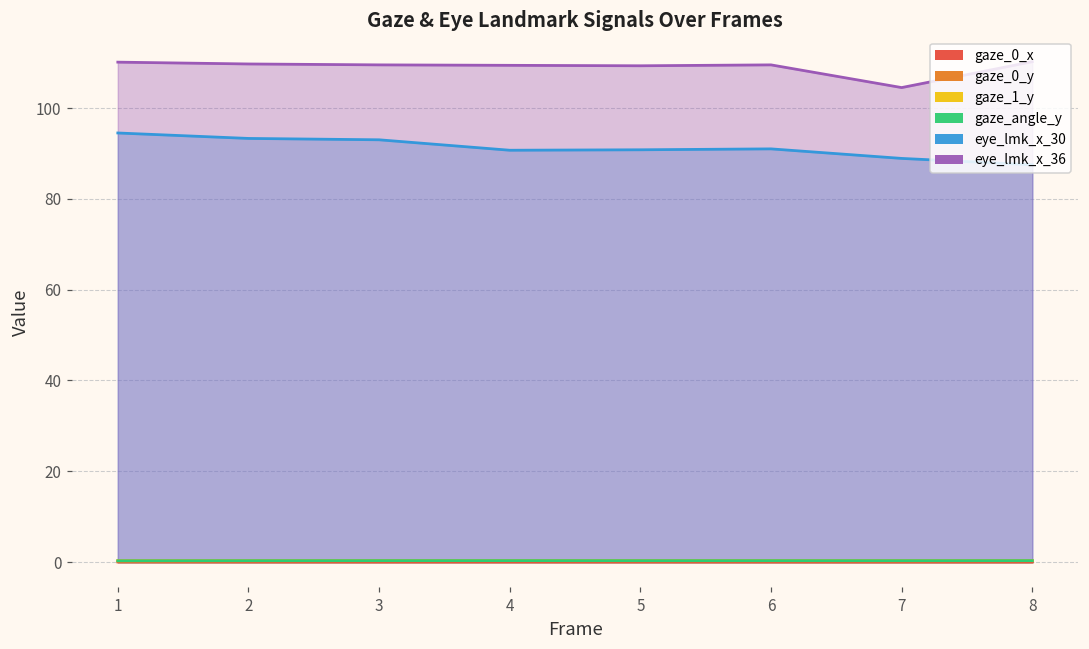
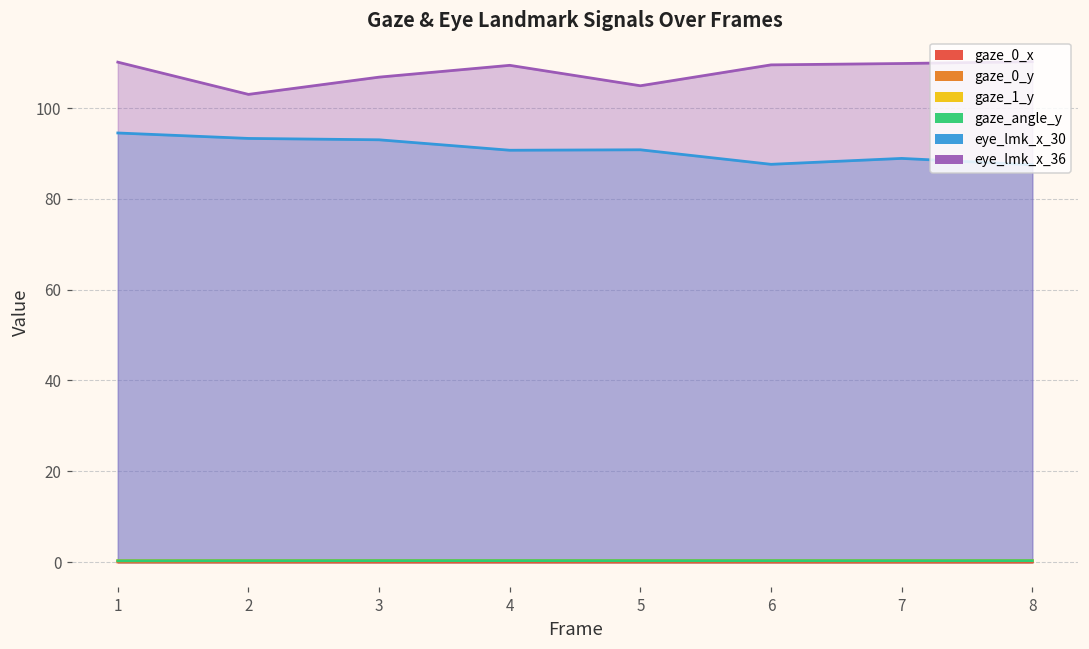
eye_lmk_x_36, 2: 110 -> 103
eye_lmk_x_36, 3: 110 -> 107
eye_lmk_x_36, 5: 109 -> 105
eye_lmk_x_30, 6: 91 -> 88
eye_lmk_x_36, 7: 105 -> 110
